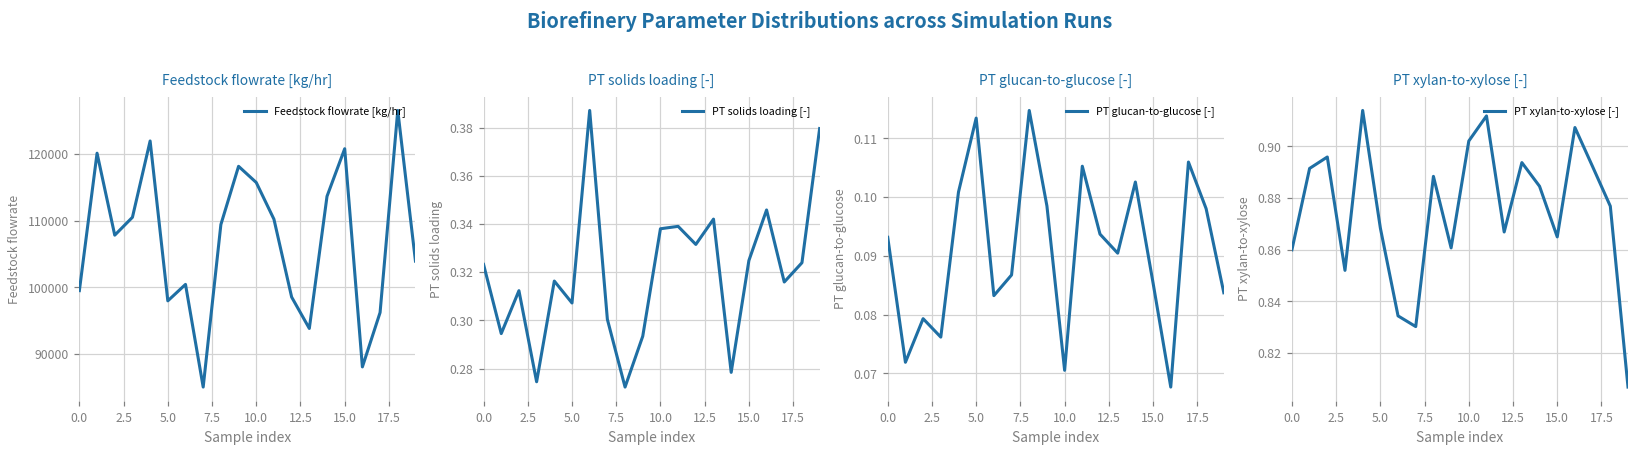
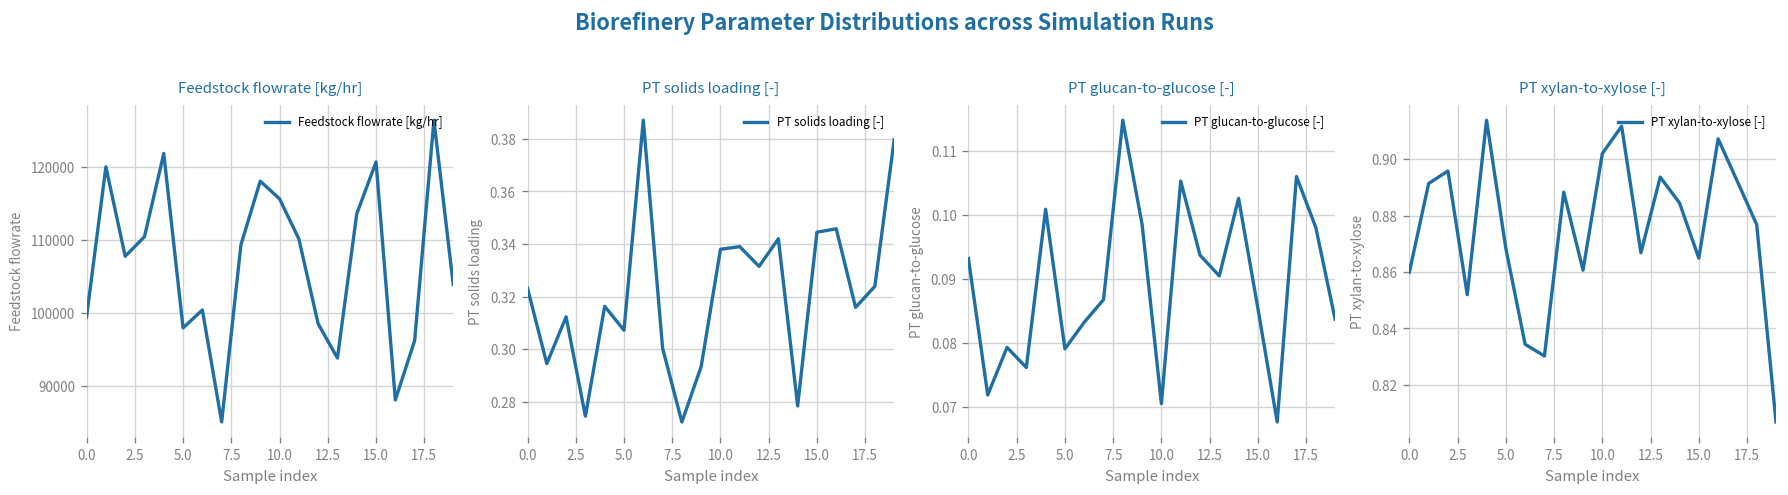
PT solids loading [-], 15.0: 0.325 -> 0.345
PT glucan-to-glucose [-], 5.0: 0.113 -> 0.079
